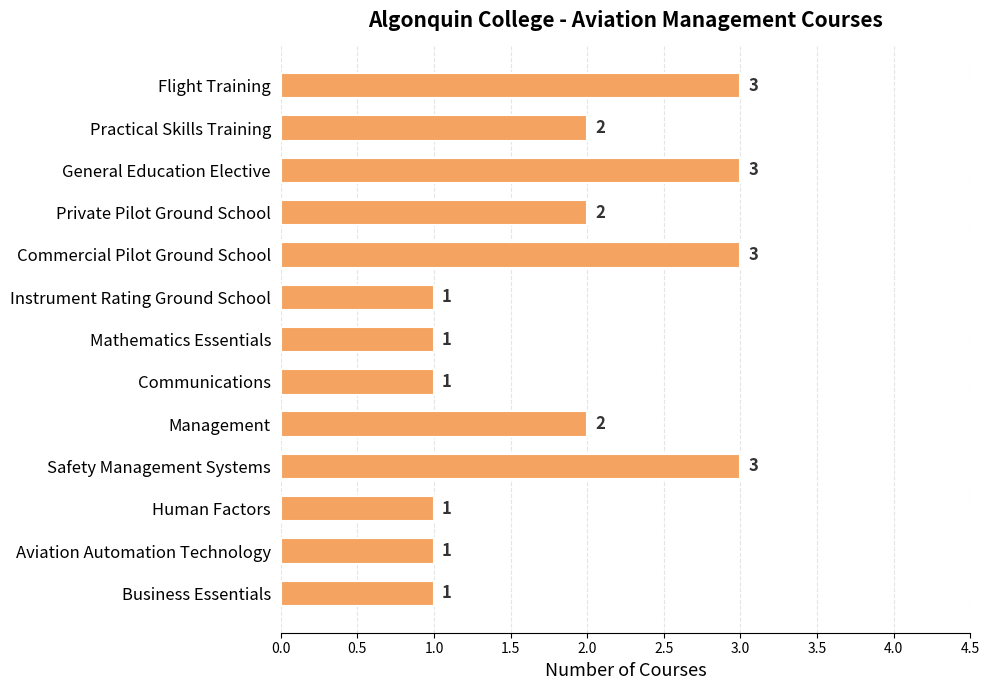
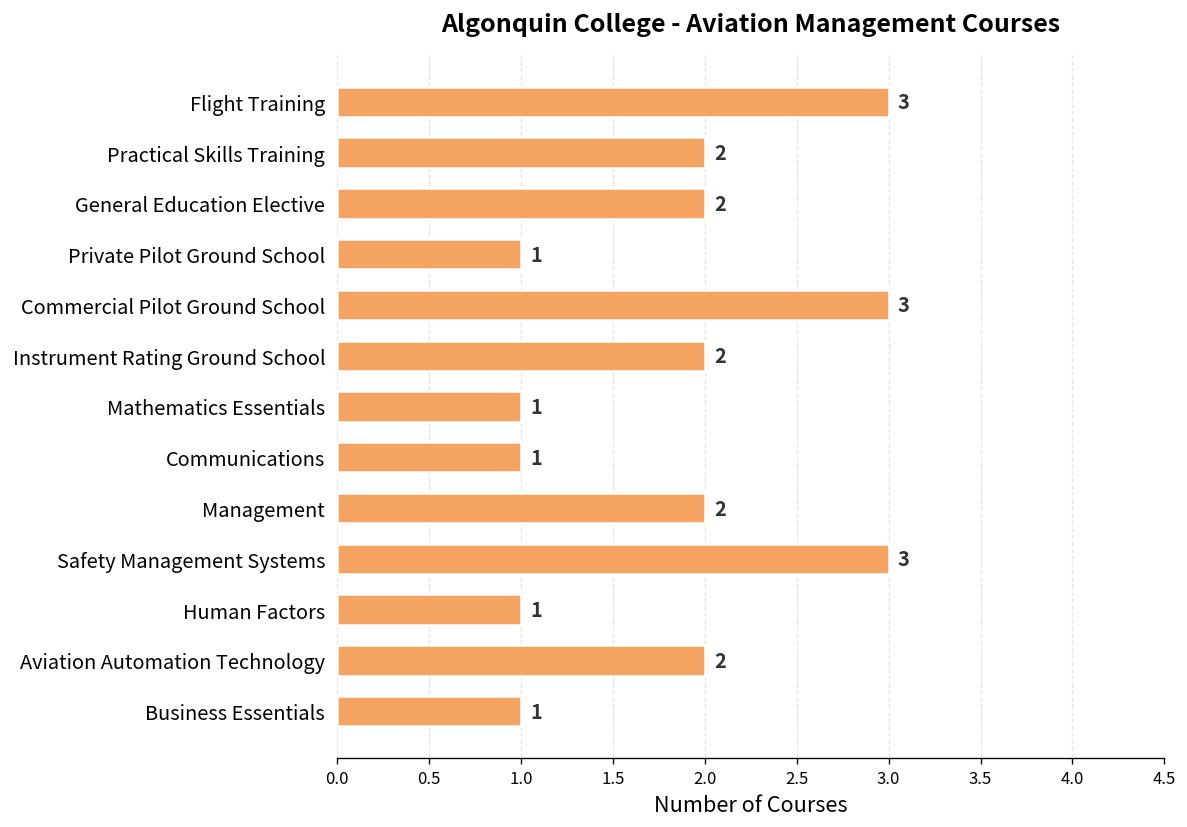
General Education Elective: 3 -> 2
Private Pilot Ground School: 2 -> 1
Instrument Rating Ground School: 1 -> 2
Aviation Automation Technology: 1 -> 2
